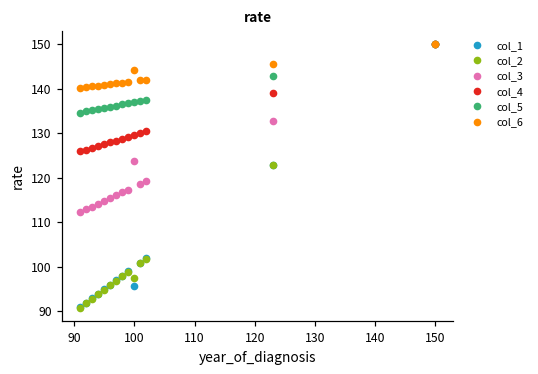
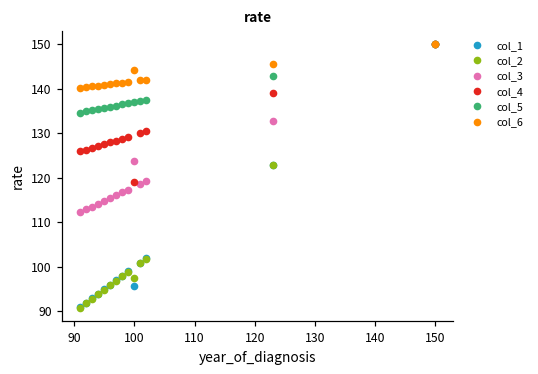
col_4, 100: 130 -> 119
